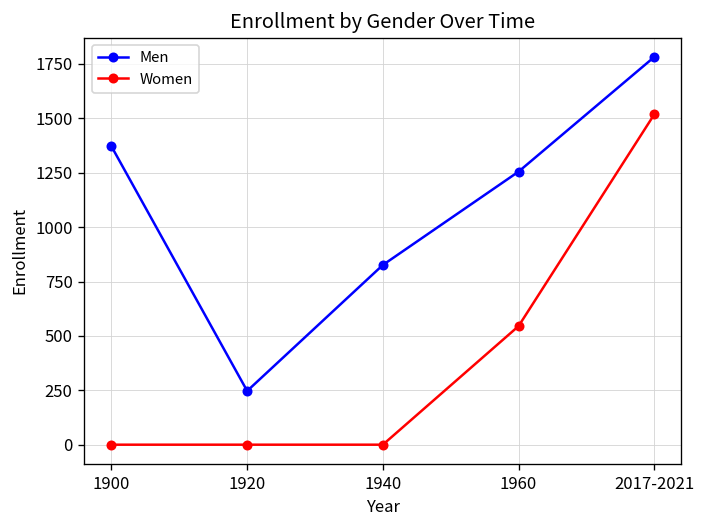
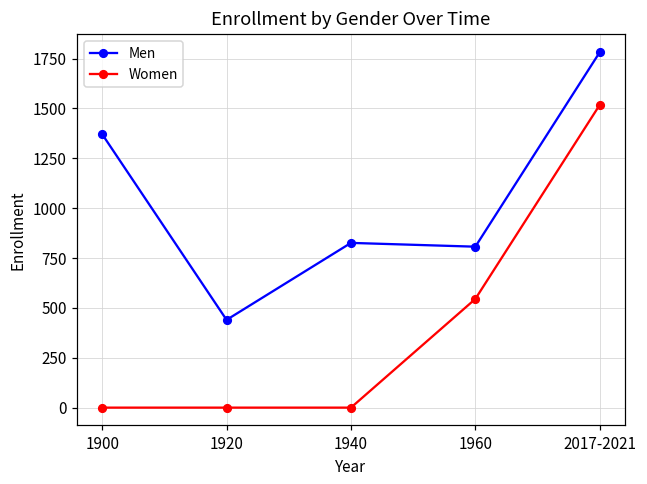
Men, 1920: 250 -> 440
Men, 1960: 1260 -> 810
